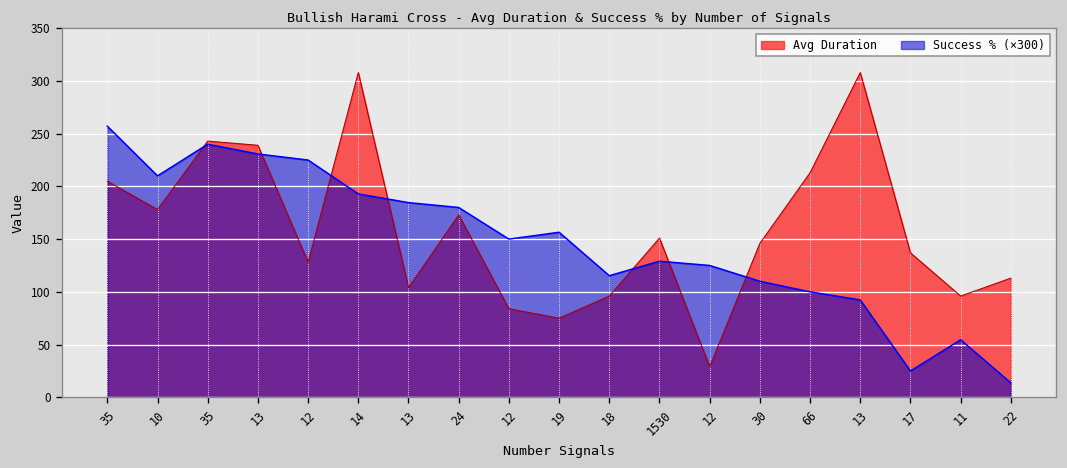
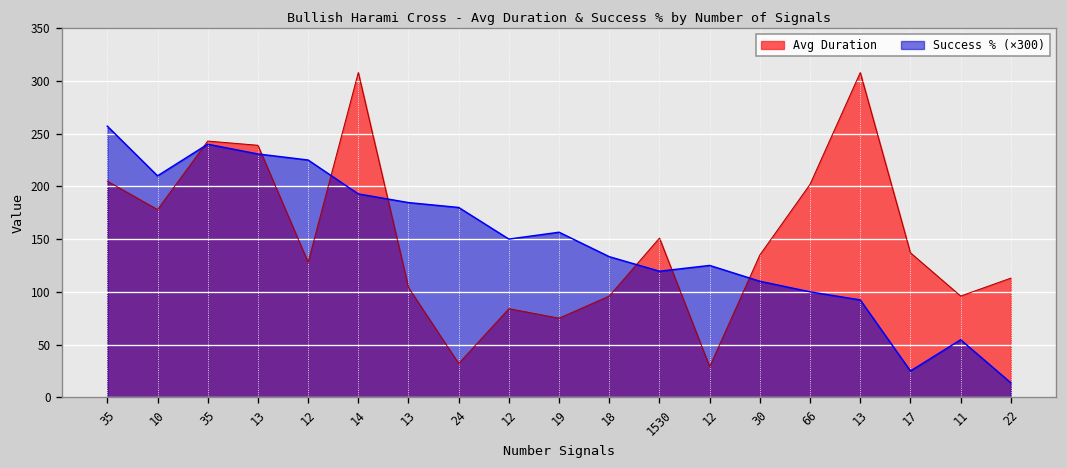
Avg Duration, 24: 170 -> 30
Success % (×300), 18: 120 -> 130
Success % (×300), 1530: 130 -> 120
Avg Duration, 30: 150 -> 140
Avg Duration, 66: 210 -> 200
